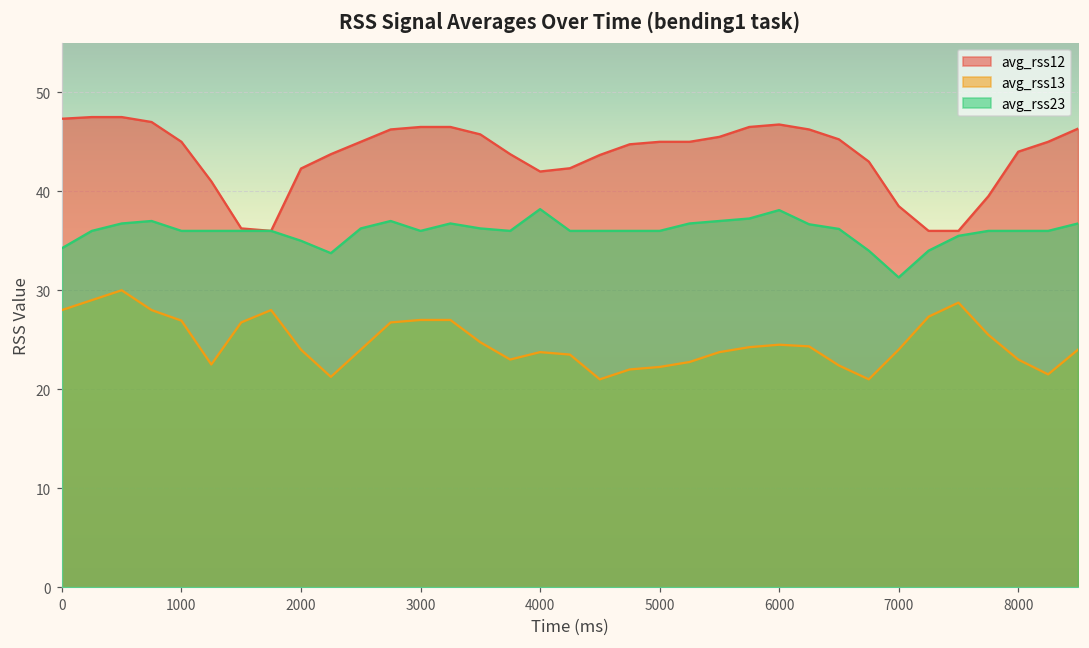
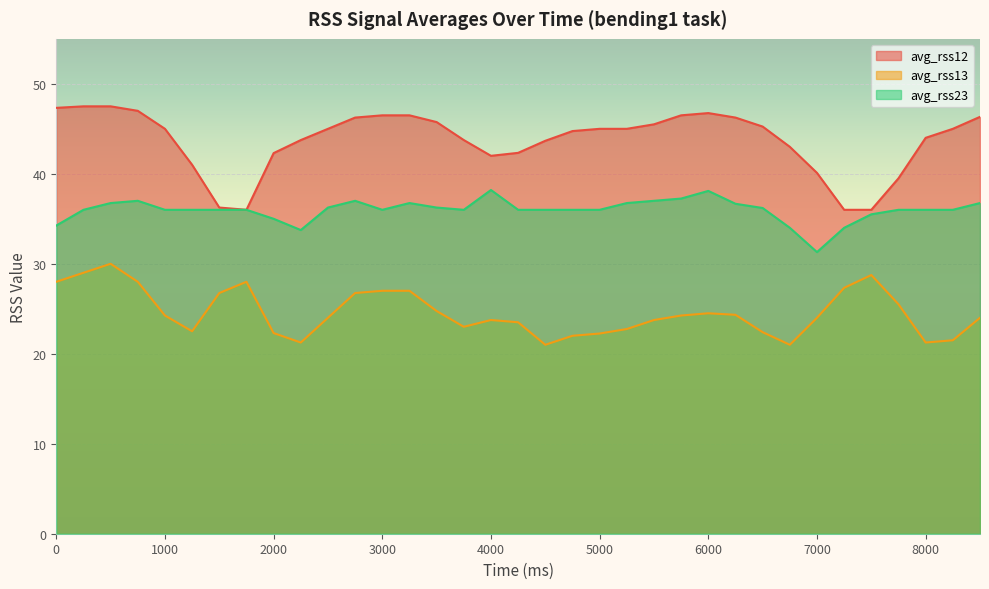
avg_rss13, 1000: 27 -> 24
avg_rss13, 2000: 24 -> 22
avg_rss12, 7000: 39 -> 40
avg_rss13, 8000: 23 -> 21
